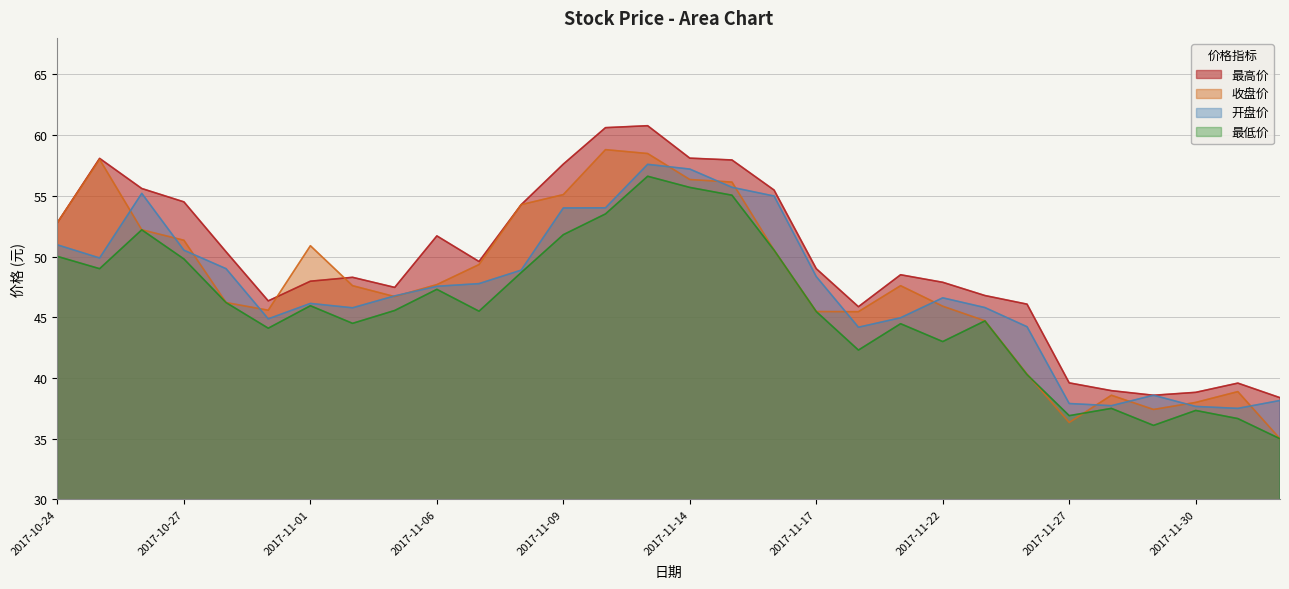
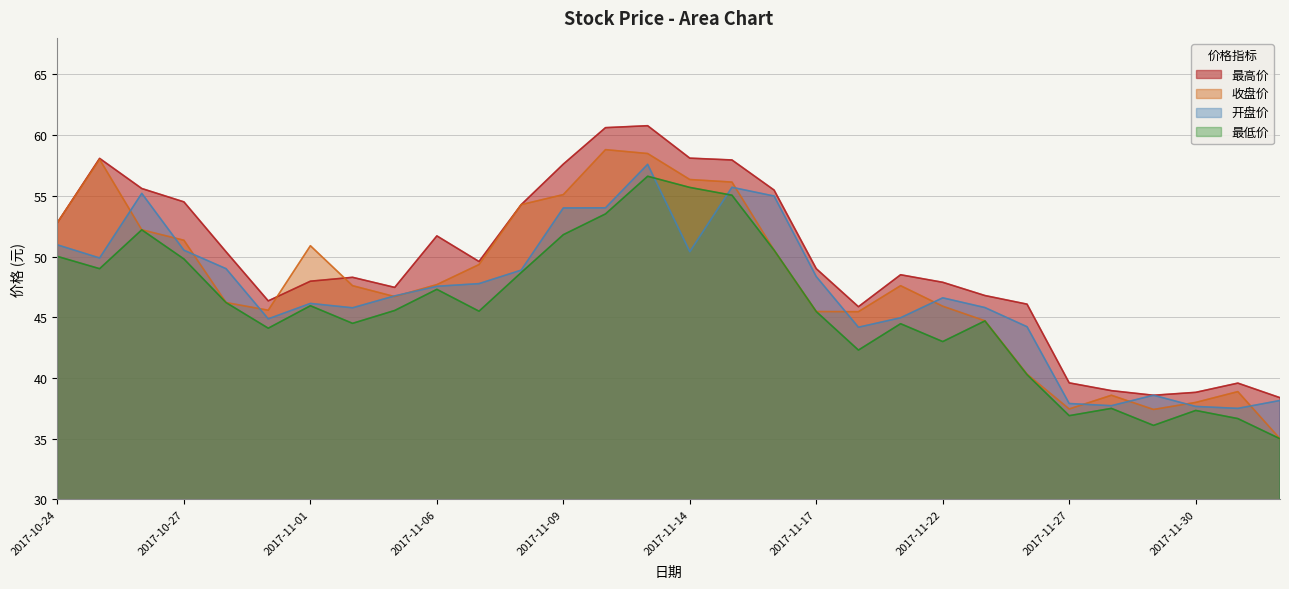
开盘价, 2017-11-14: 57.2 -> 50.4
收盘价, 2017-11-27: 36.3 -> 37.5
